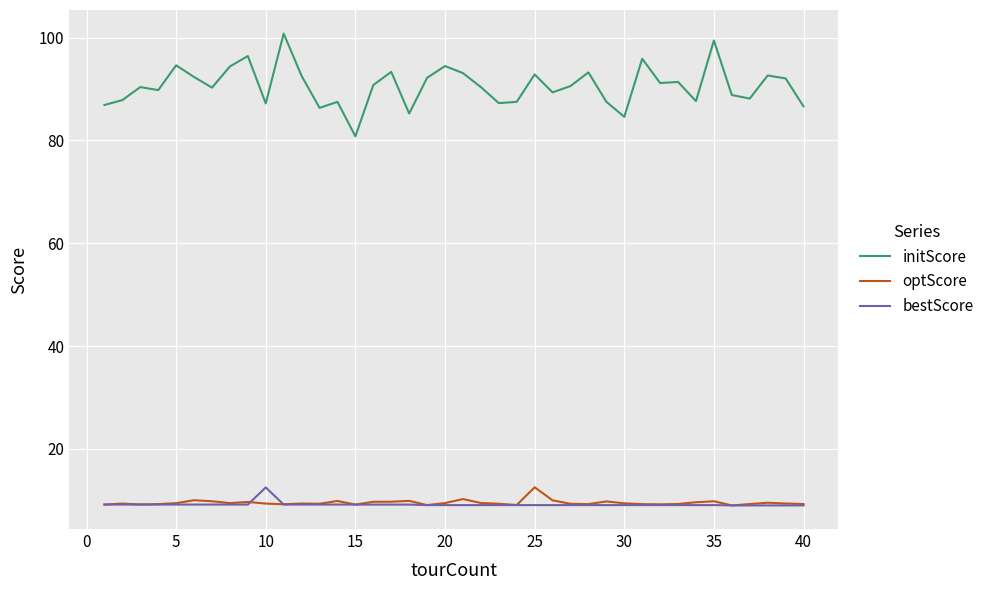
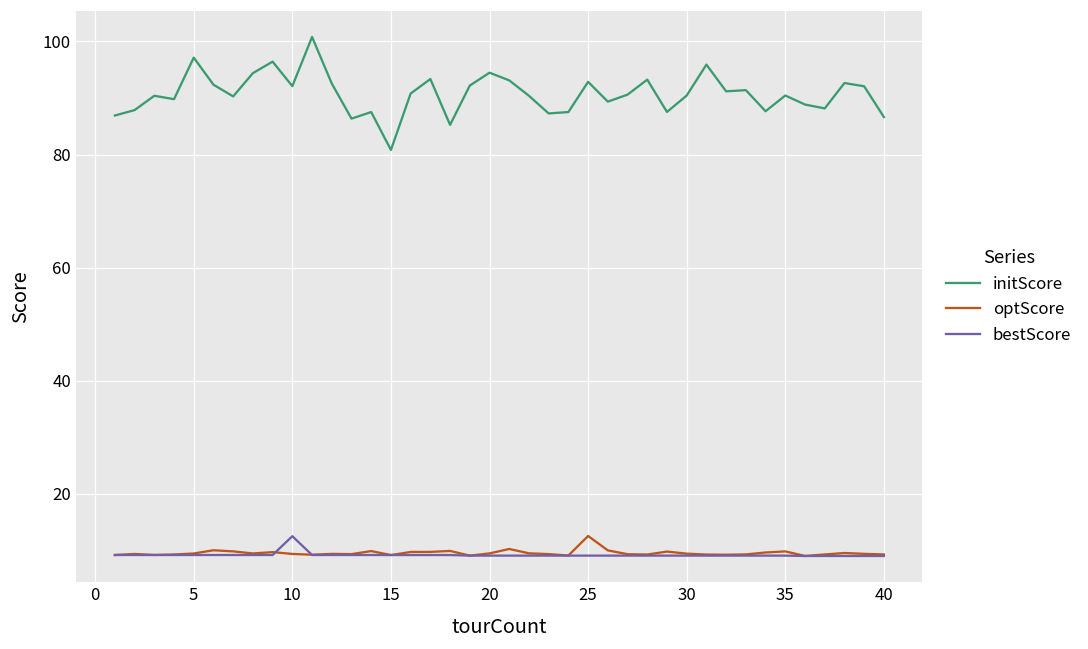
initScore, 5: 95 -> 97
initScore, 10: 87 -> 92
initScore, 30: 85 -> 90
initScore, 35: 99 -> 90
